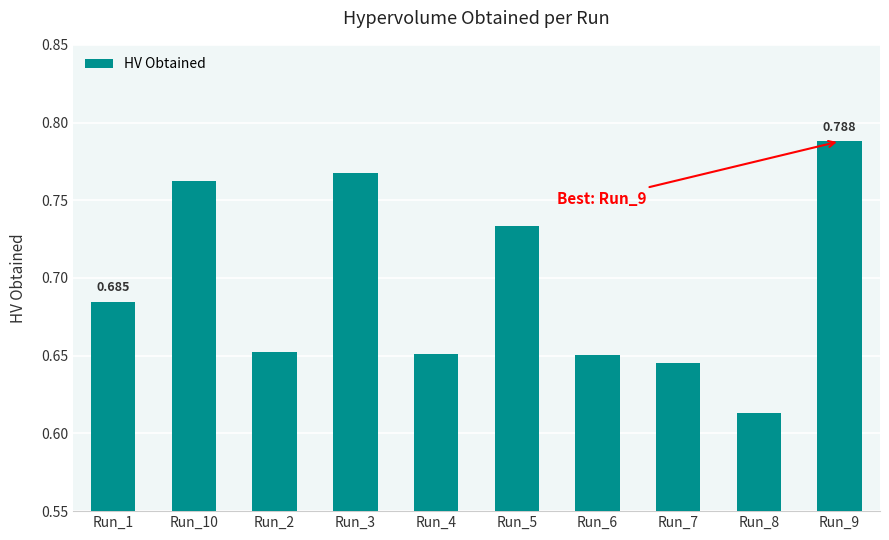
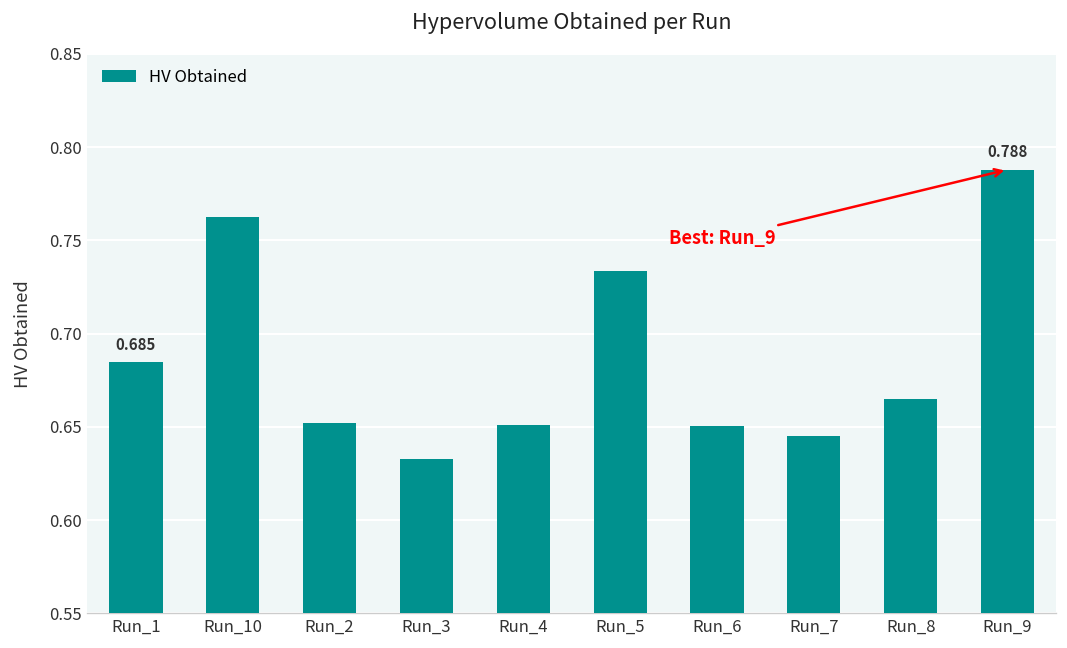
Run_3: 0.768 -> 0.633
Run_8: 0.613 -> 0.665
